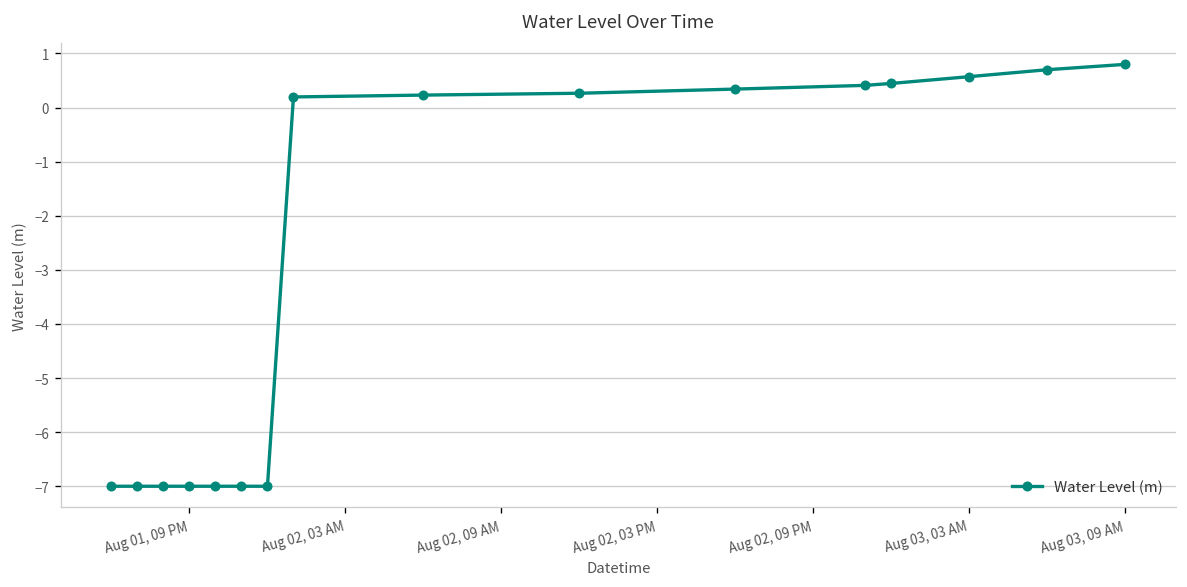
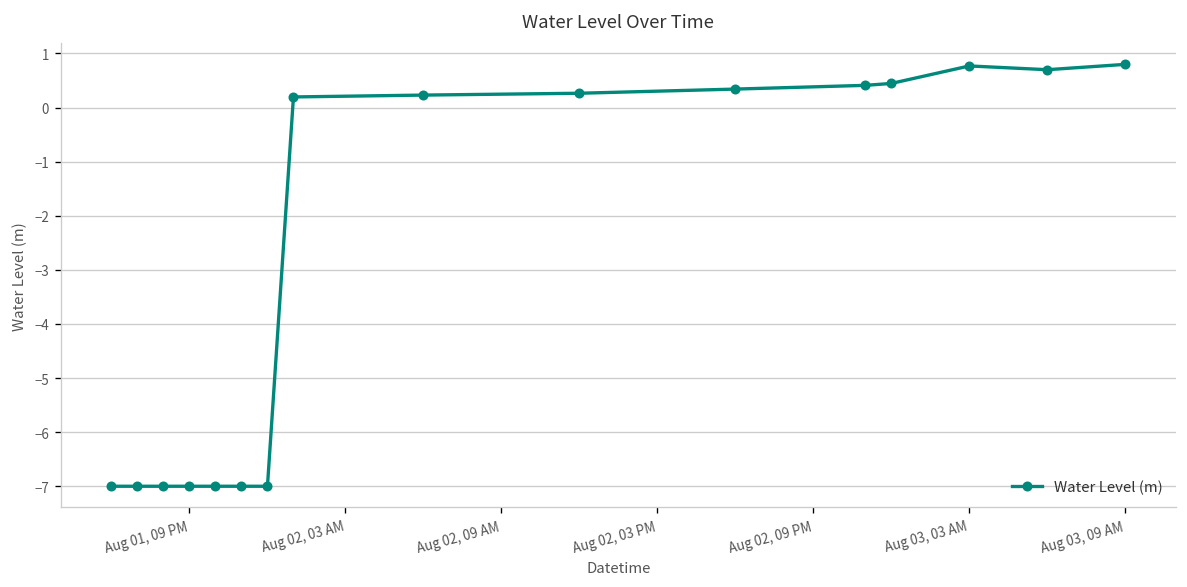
Aug 03, 03 AM: 0.6 -> 0.8
